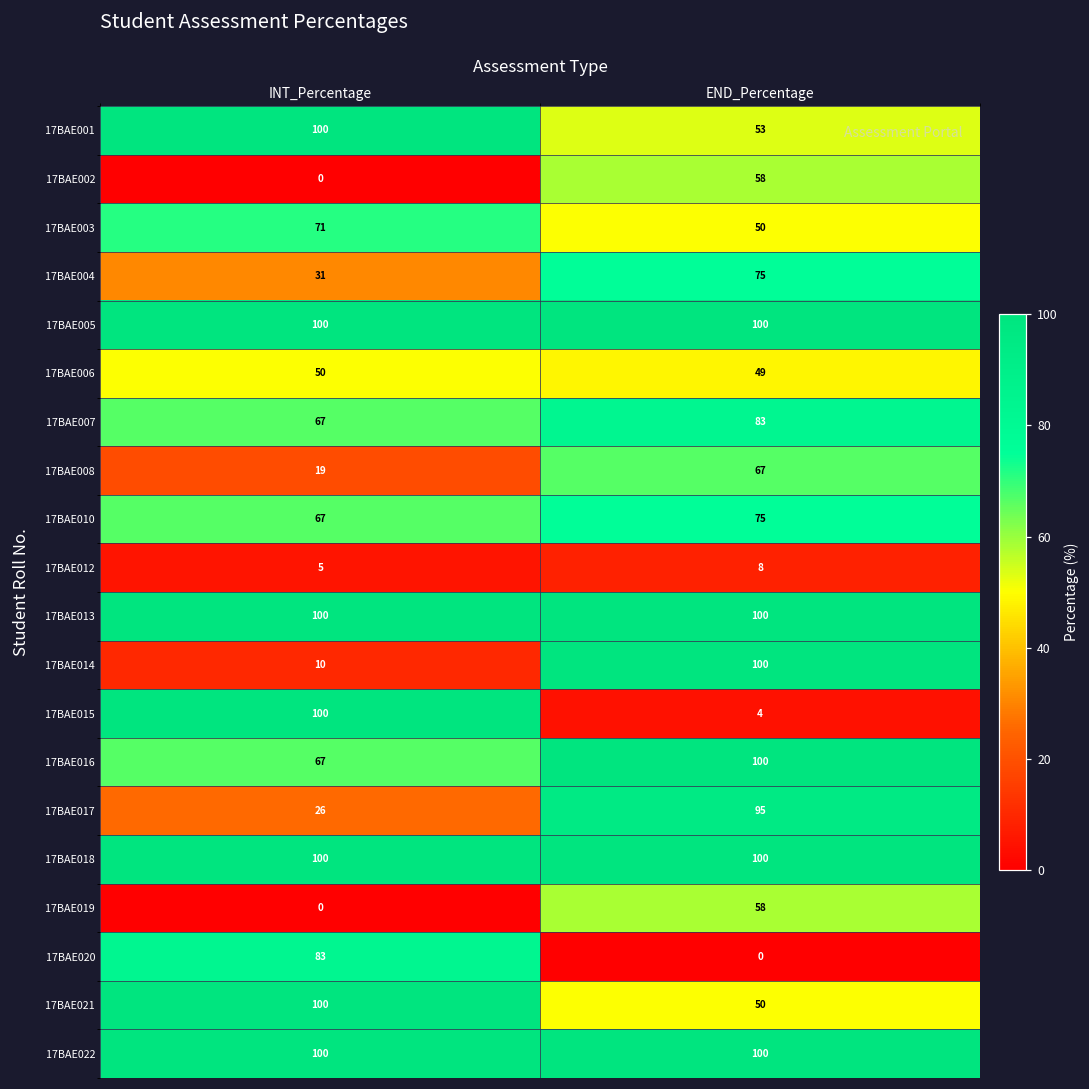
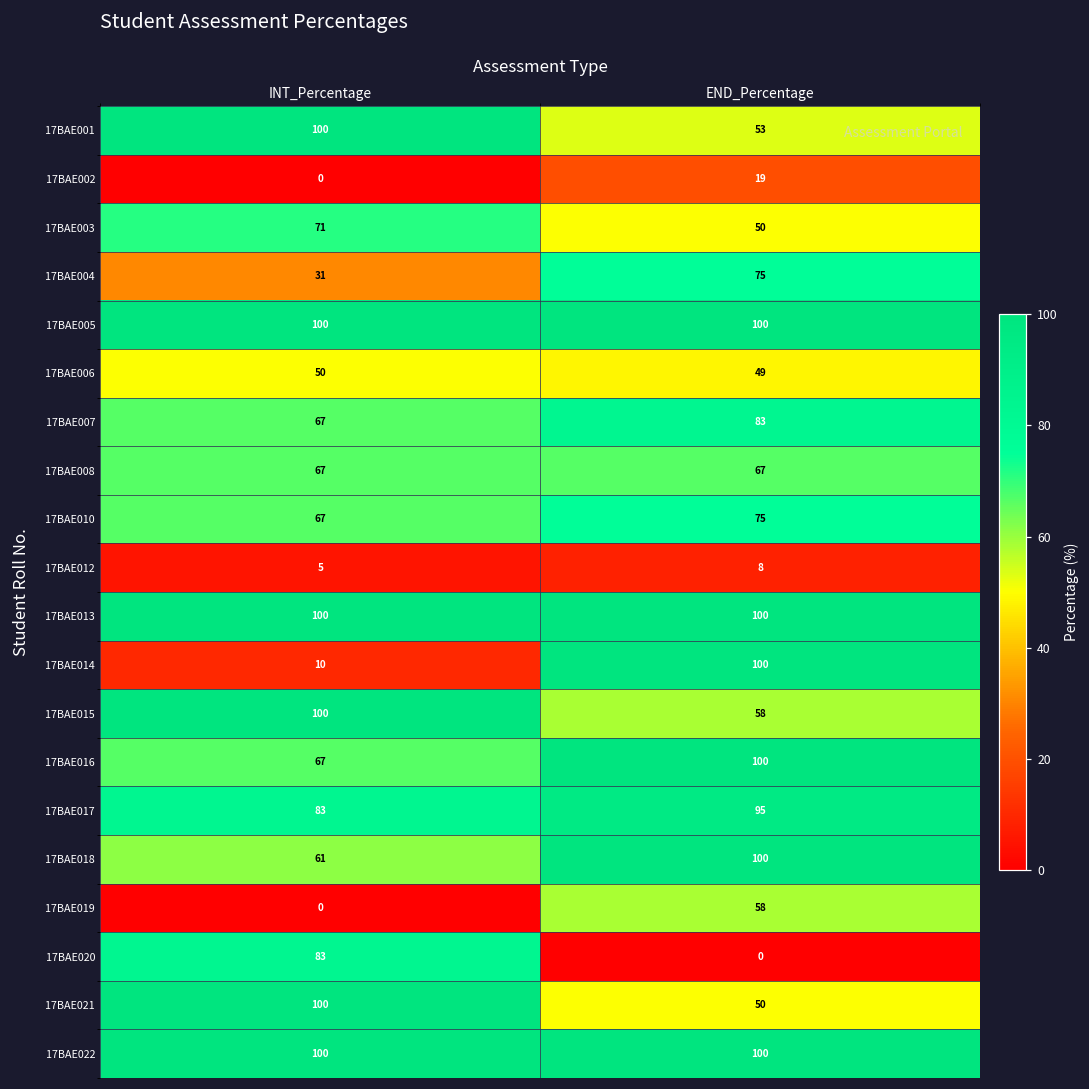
17BAE002, END_Percentage: 58 -> 19
17BAE008, INT_Percentage: 19 -> 67
17BAE015, END_Percentage: 4 -> 58
17BAE017, INT_Percentage: 26 -> 83
17BAE018, INT_Percentage: 100 -> 61
